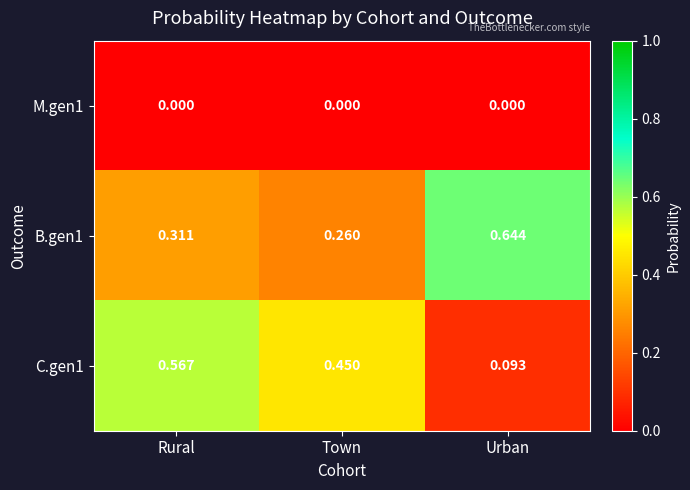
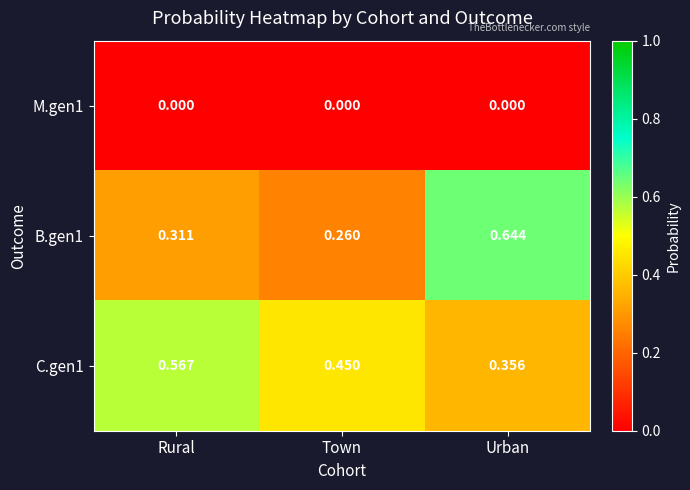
C.gen1, Urban: 0.093 -> 0.356
